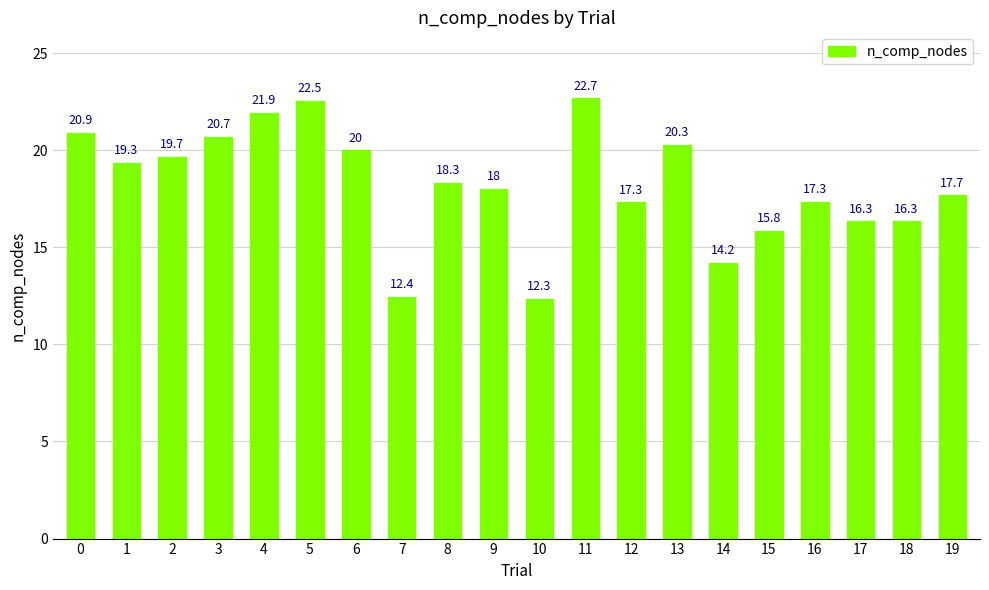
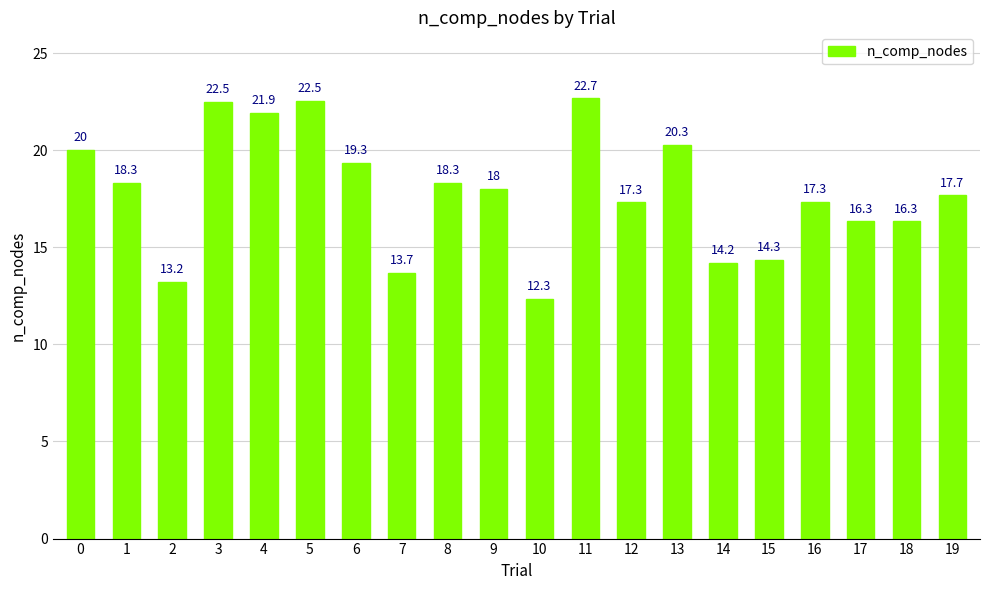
0: 20.9 -> 20
1: 19.3 -> 18.3
2: 19.7 -> 13.2
3: 20.7 -> 22.5
6: 20 -> 19.3
7: 12.4 -> 13.7
15: 15.8 -> 14.3
